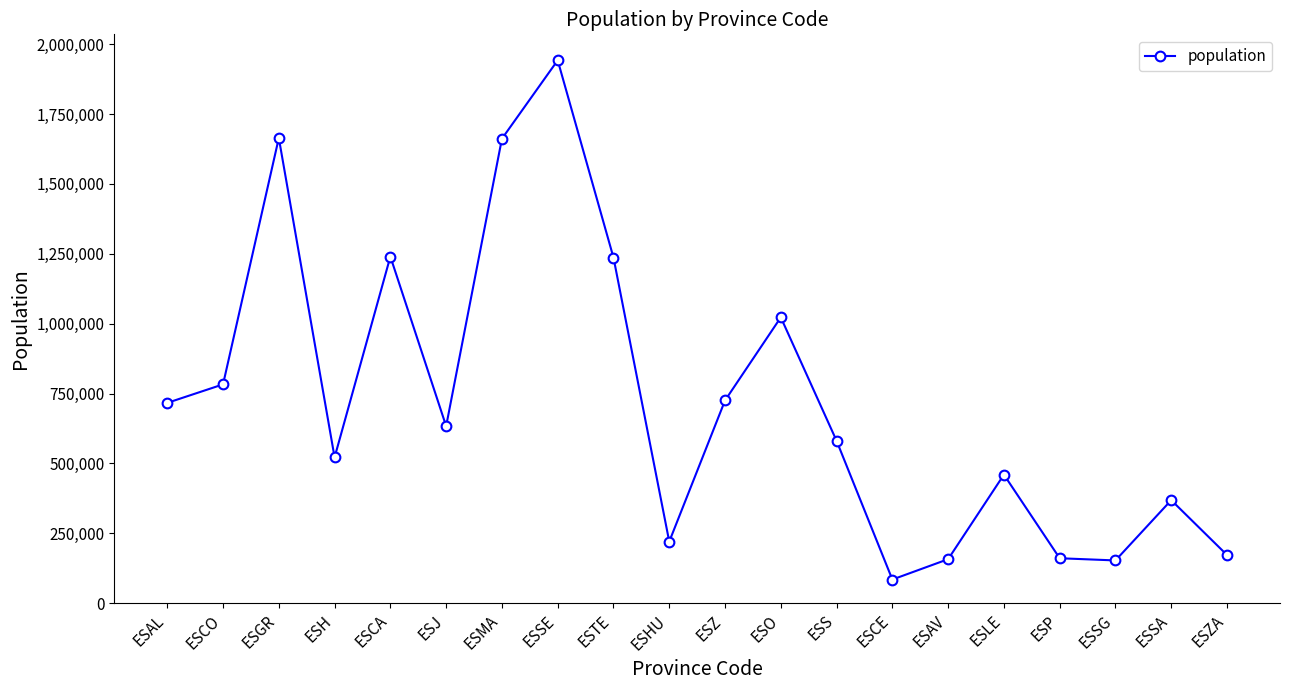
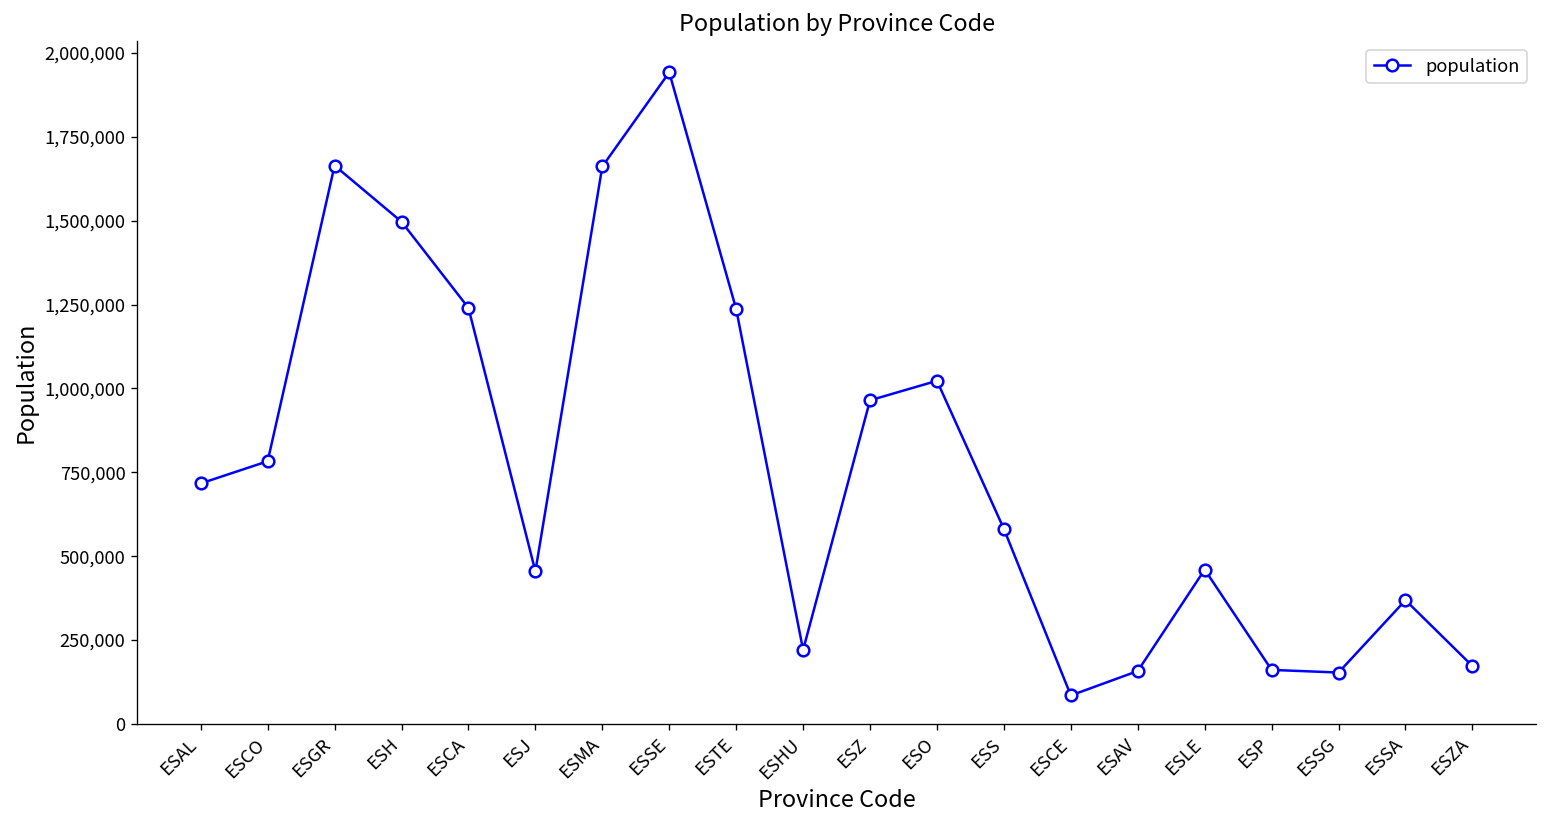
ESH: 520,000 -> 1,500,000
ESJ: 630,000 -> 450,000
ESZ: 730,000 -> 960,000
